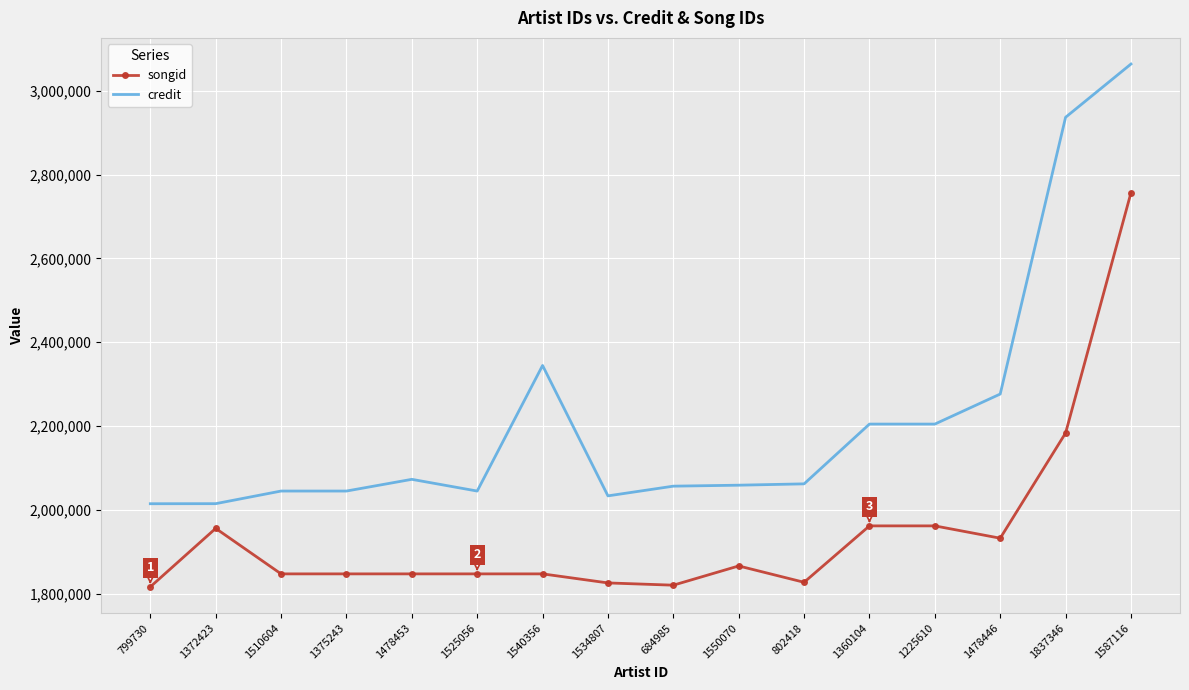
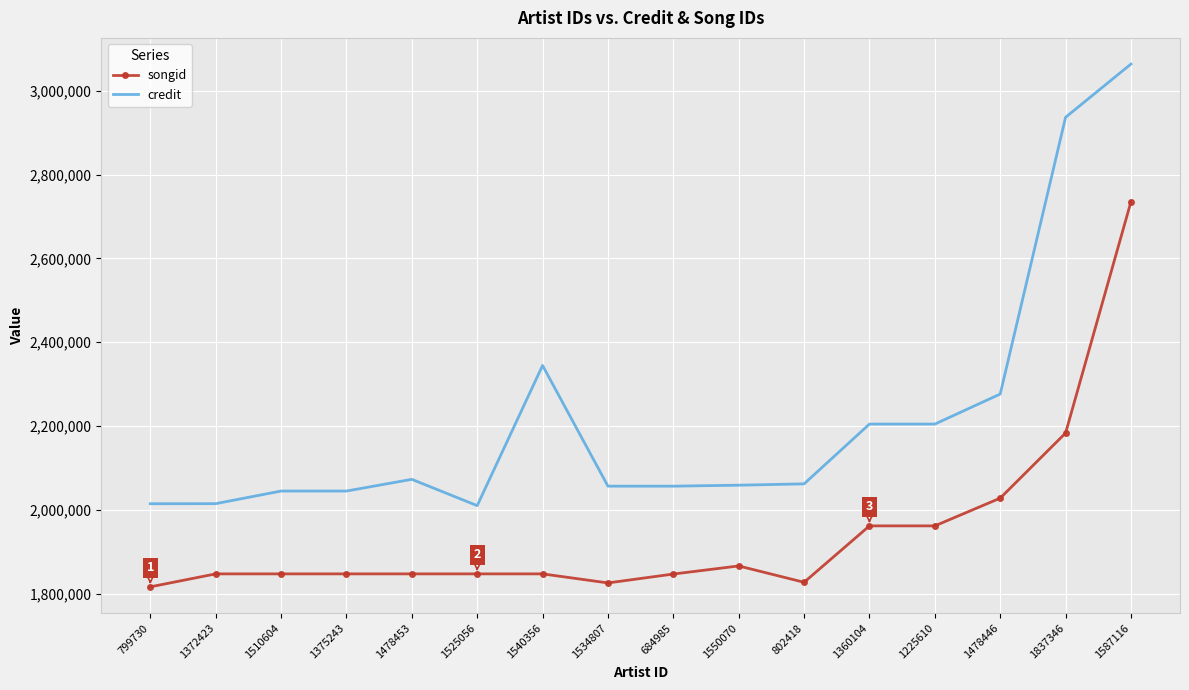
songid, 1372423: 1,960,000 -> 1,850,000
credit, 1525056: 2,040,000 -> 2,010,000
credit, 1534807: 2,030,000 -> 2,060,000
songid, 684985: 1,820,000 -> 1,850,000
songid, 1478446: 1,930,000 -> 2,030,000
songid, 1587116: 2,760,000 -> 2,740,000
